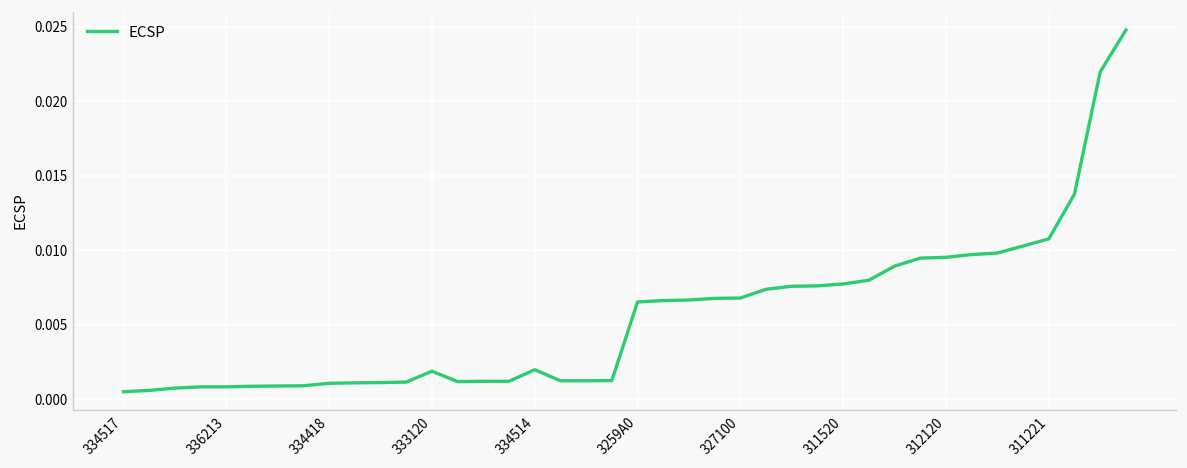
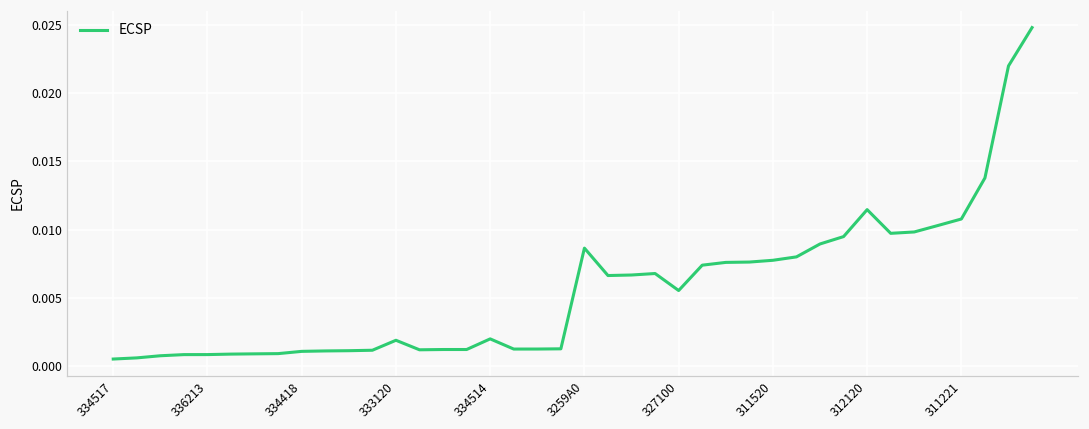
3259A0: 0.0065 -> 0.0086
327100: 0.0068 -> 0.0055
312120: 0.0095 -> 0.0115
